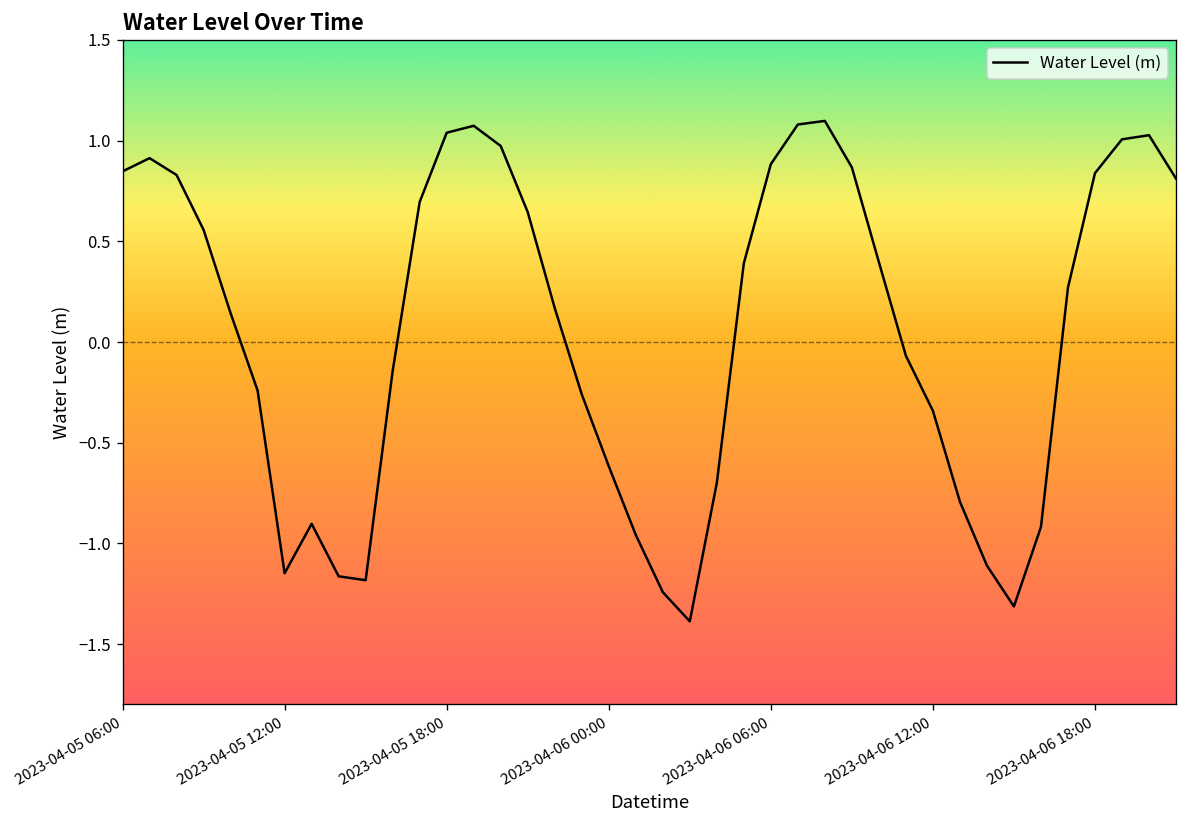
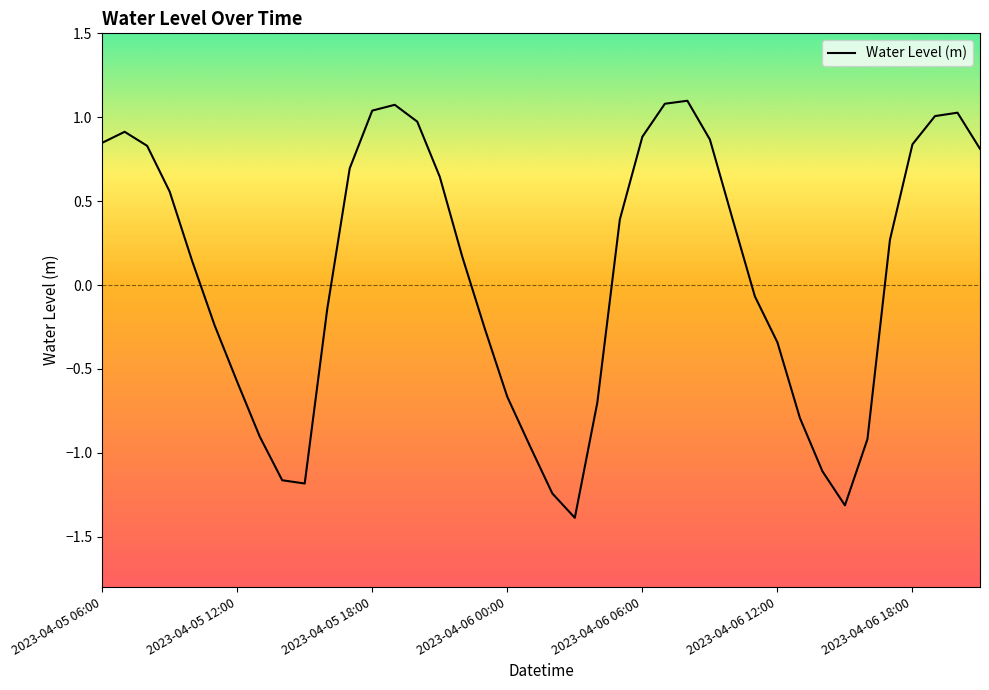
2023-04-05 12:00: -1.15 -> -0.58
2023-04-06 00:00: -0.62 -> -0.67
